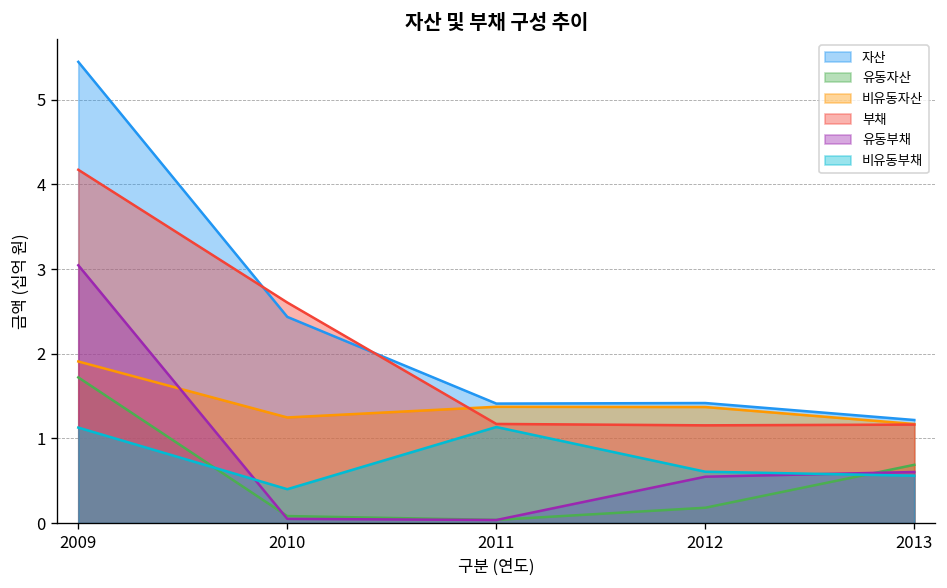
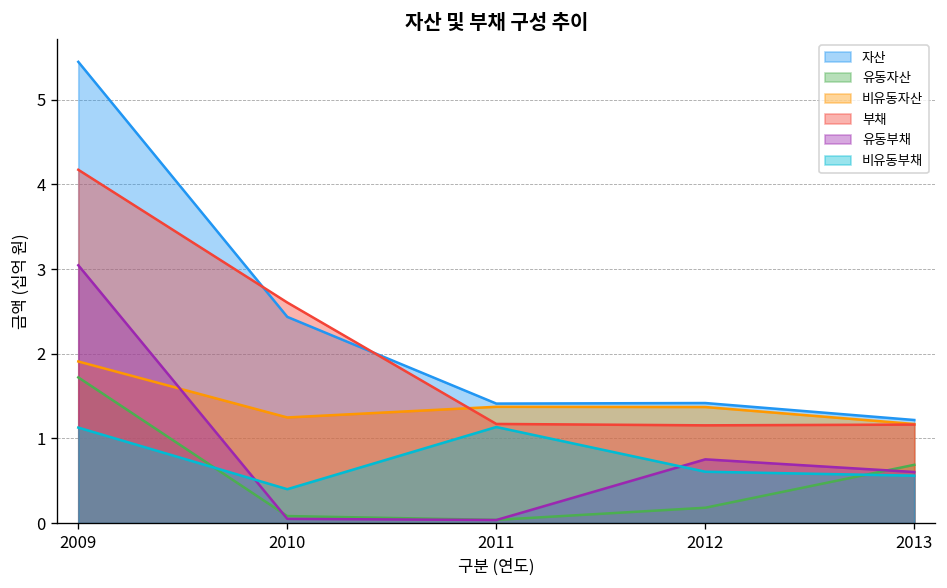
유동부채, 2012: 0.5 -> 0.8
